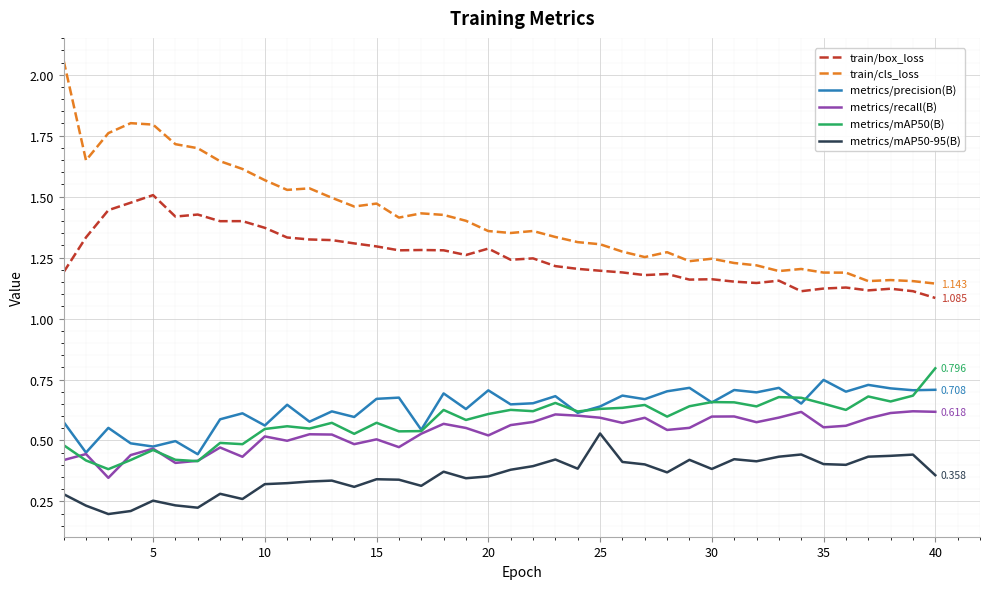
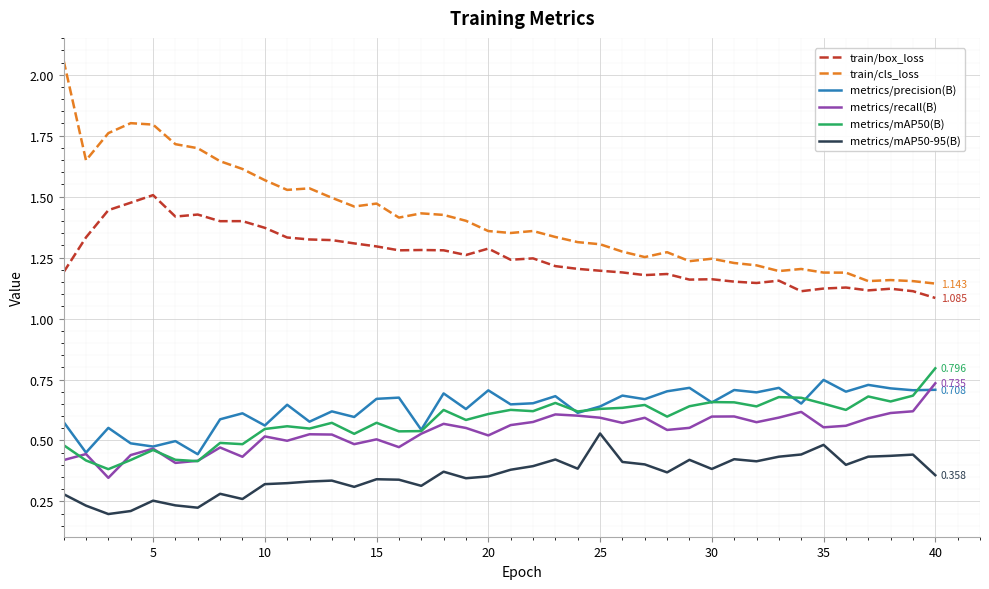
metrics/mAP50-95(B), 35: 0.40 -> 0.48
metrics/recall(B), 40: 0.618 -> 0.735
